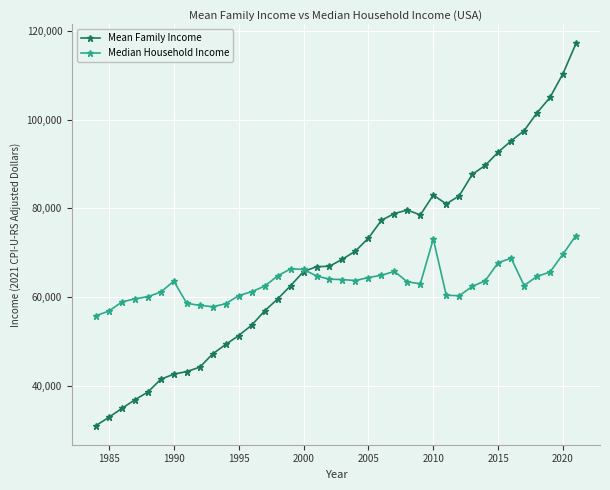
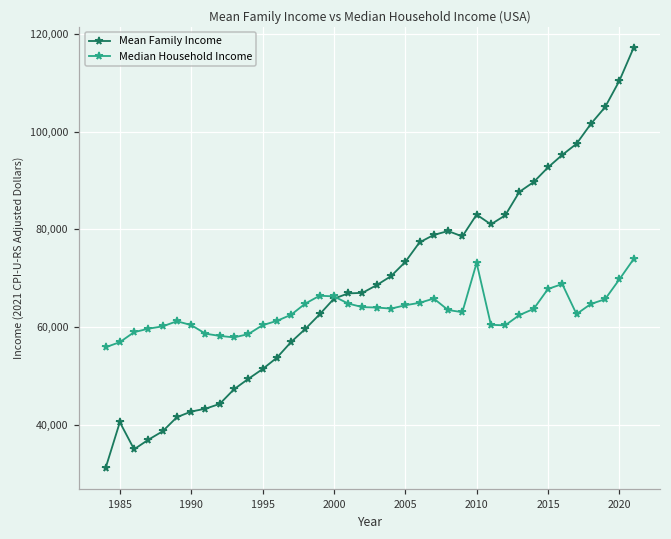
Mean Family Income, 1985: 33,000 -> 40,000
Median Household Income, 1990: 64,000 -> 60,000
